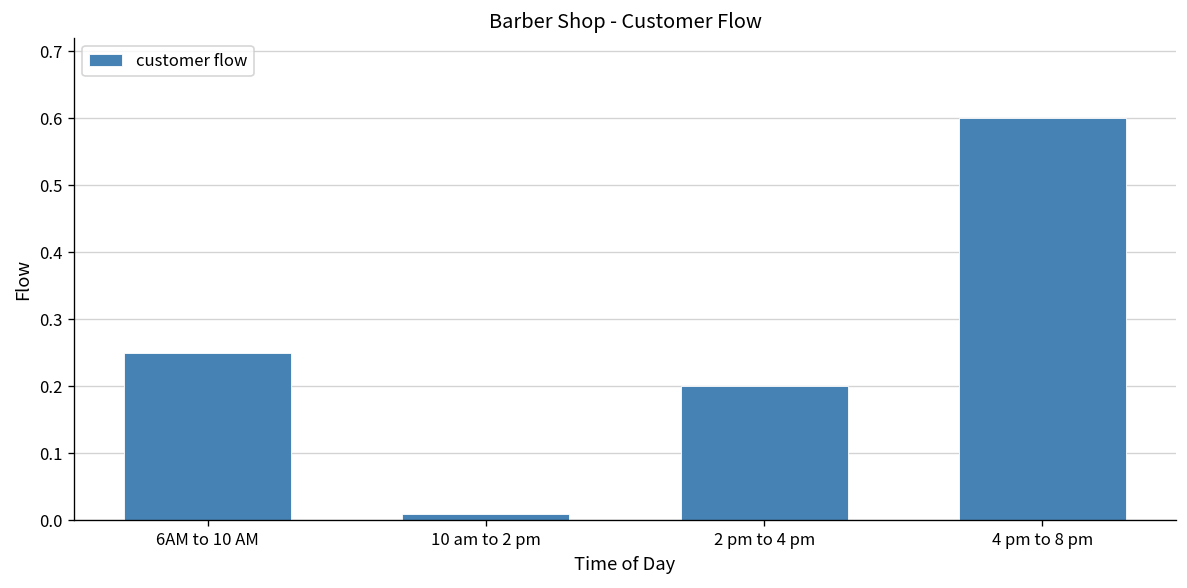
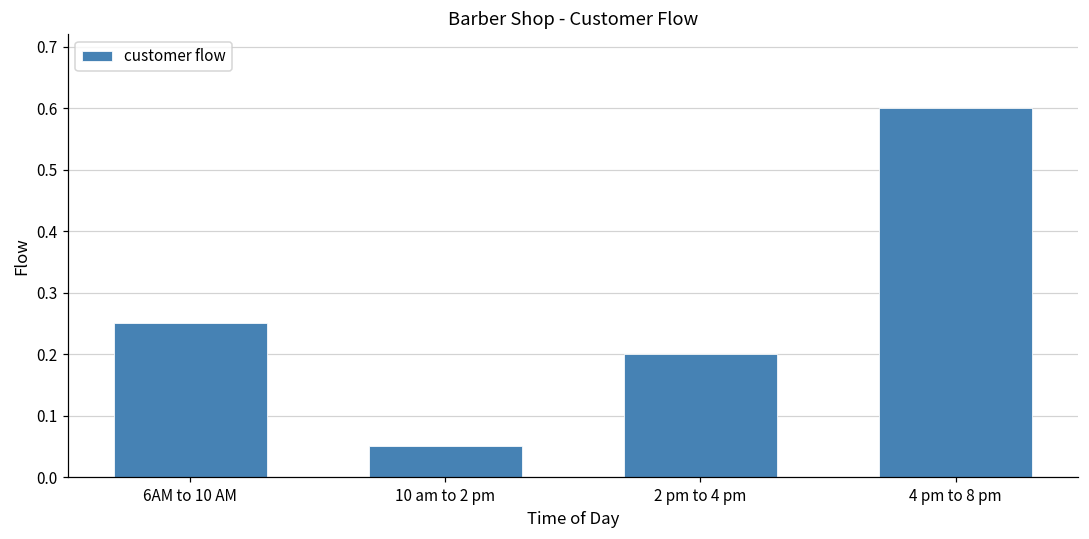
10 am to 2 pm: 0.01 -> 0.05
